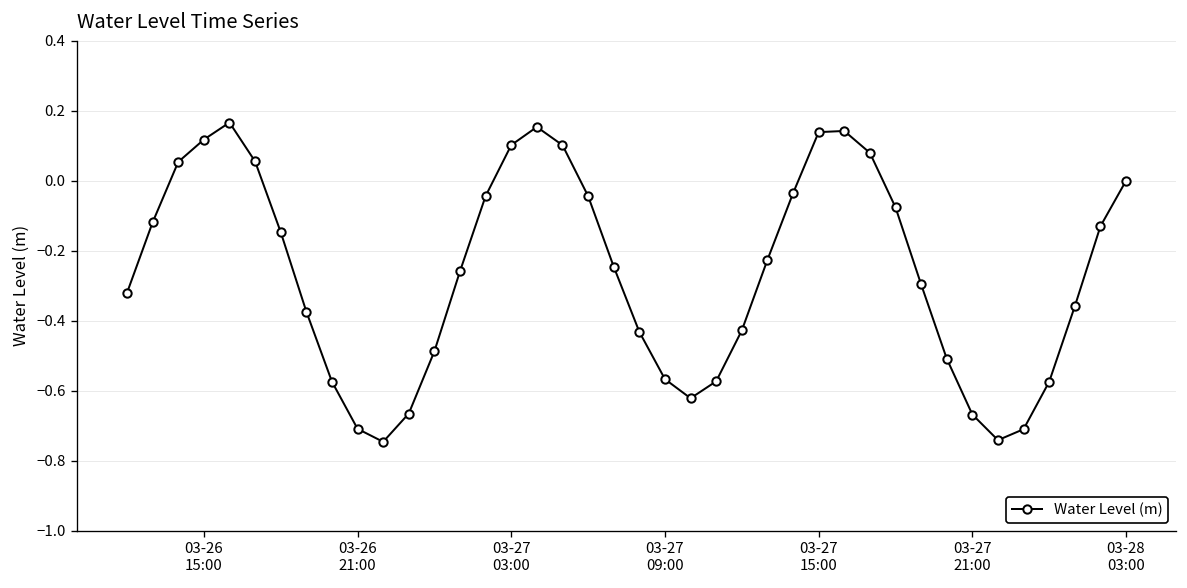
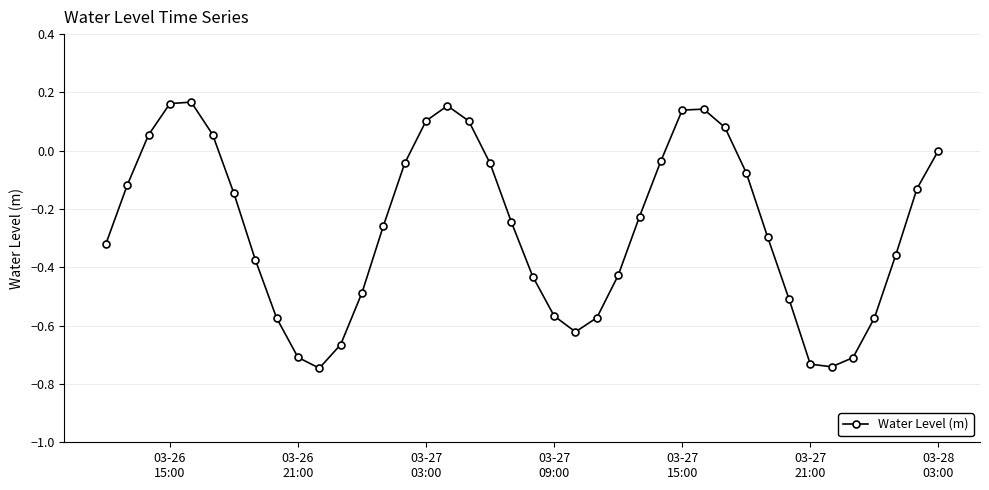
03-26 15:00: 0.12 -> 0.16
03-27 21:00: -0.67 -> -0.73
